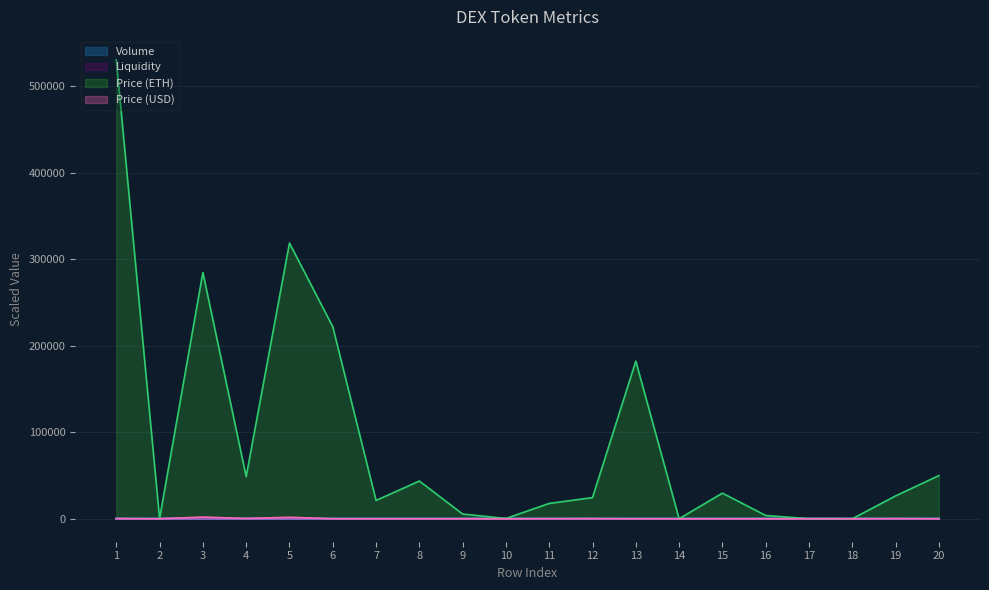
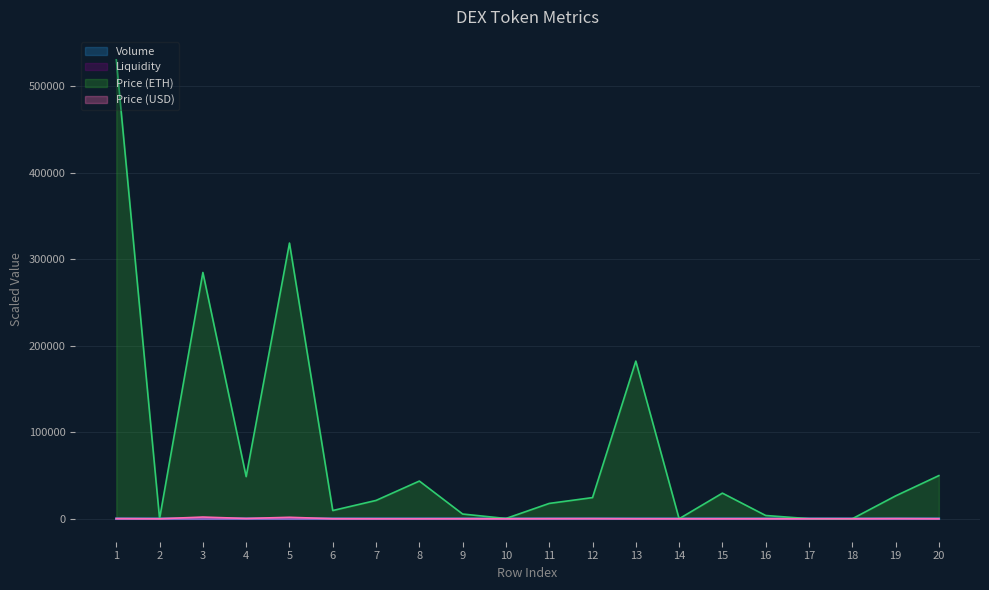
Price (ETH), 6: 220000 -> 10000
